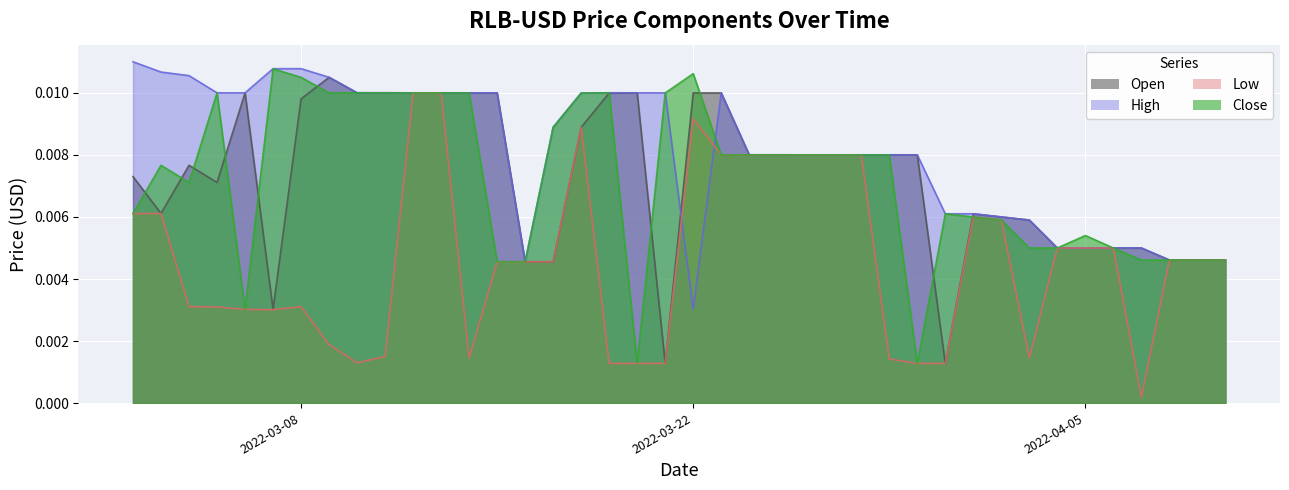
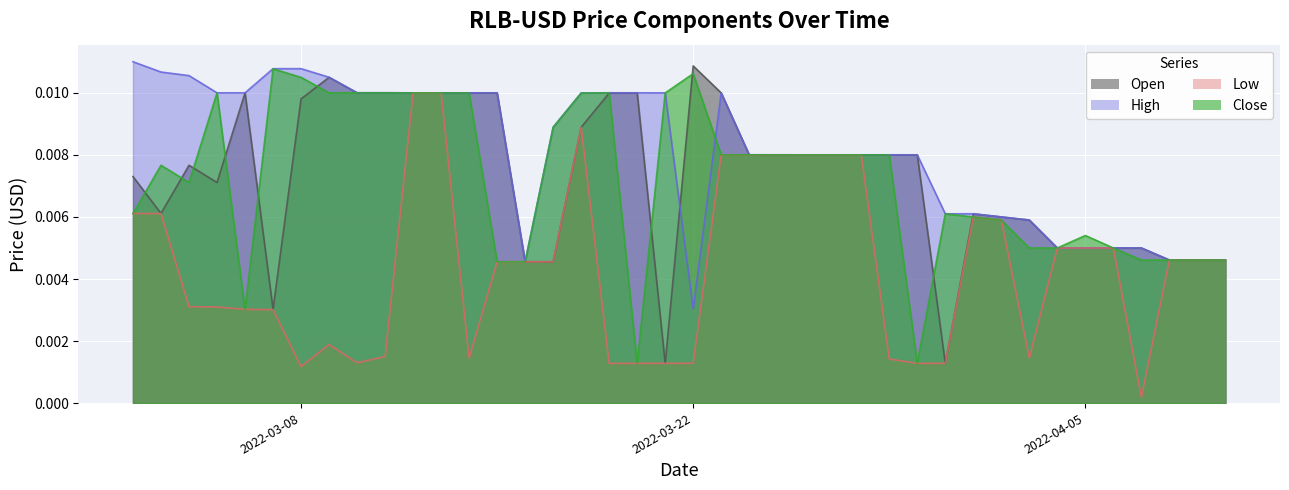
Low, 2022-03-08: 0.0031 -> 0.0012
Open, 2022-03-22: 0.0100 -> 0.0109
Low, 2022-03-22: 0.0092 -> 0.0013
